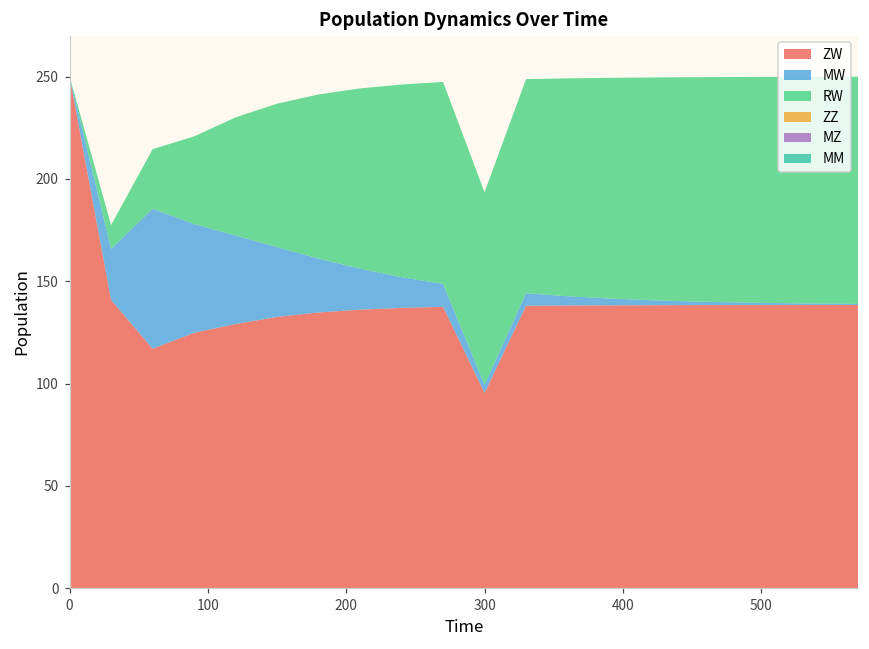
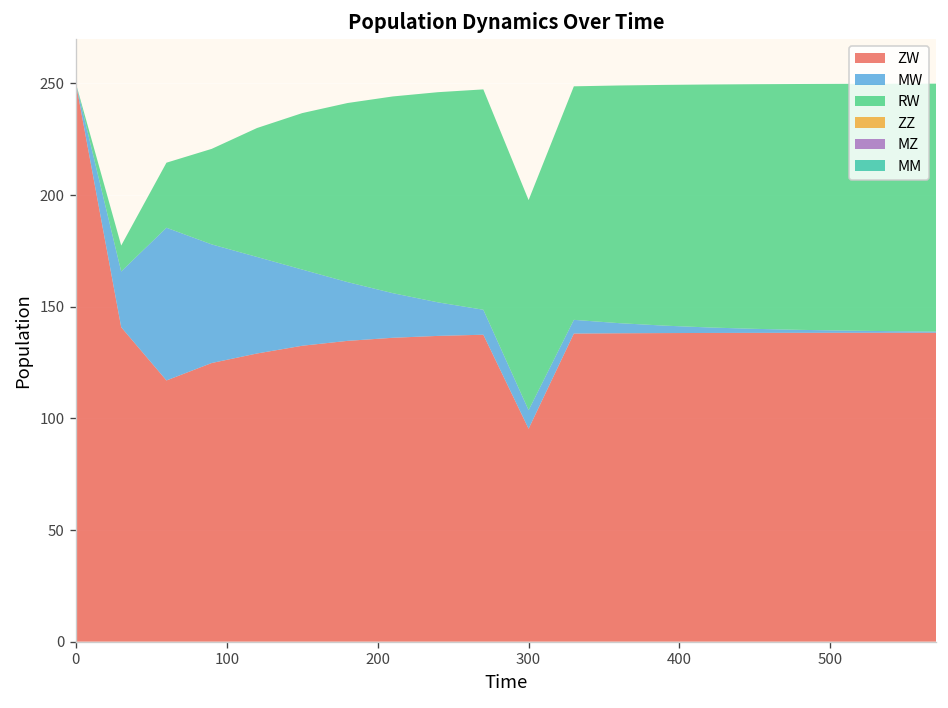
MW, 300: 4 -> 8
